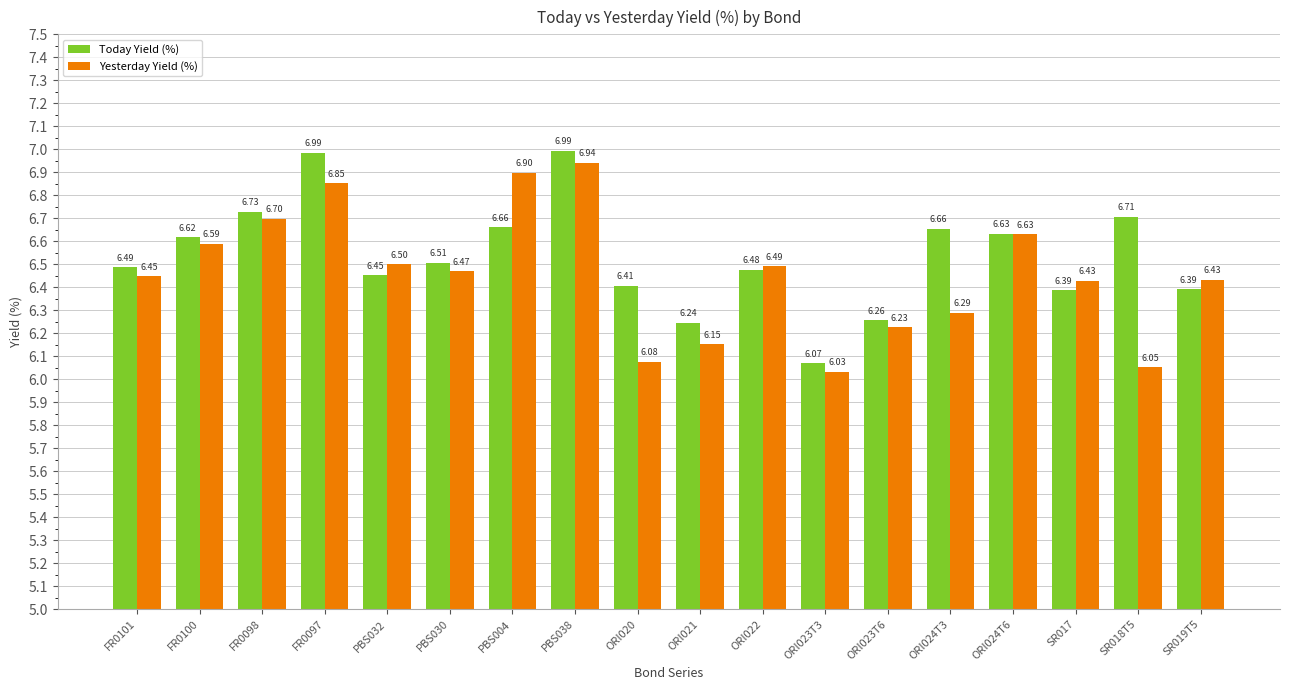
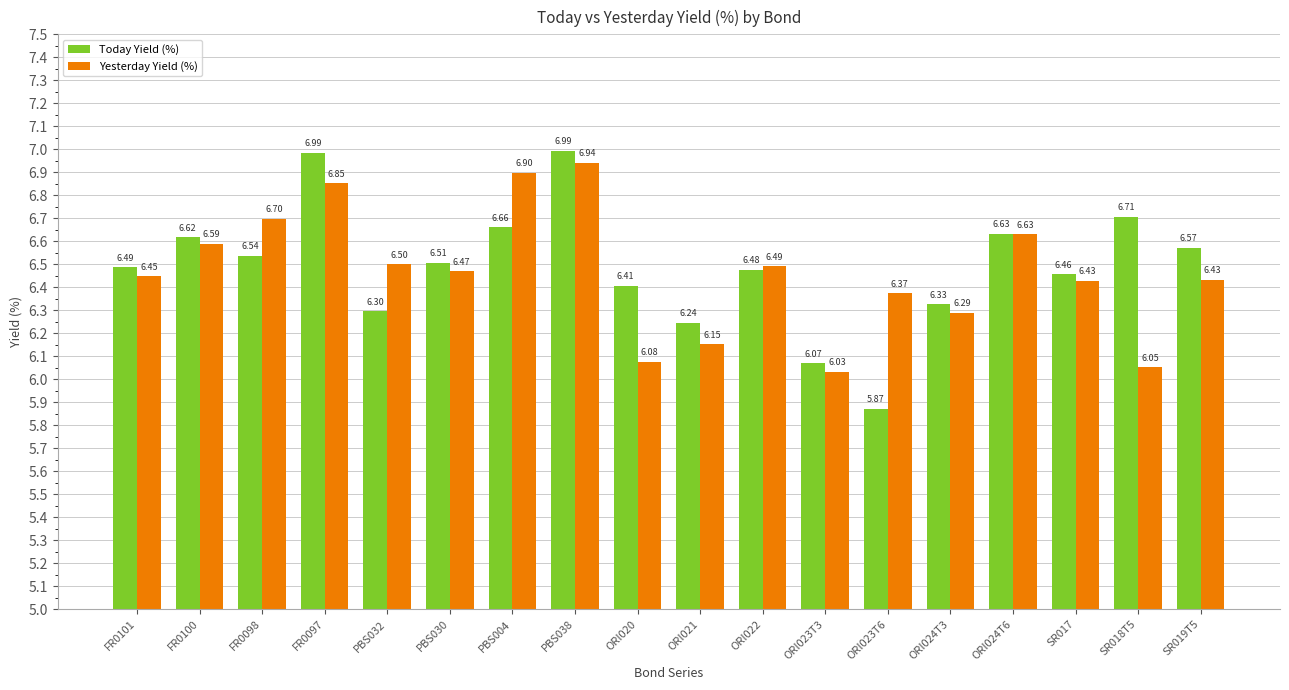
Today Yield (%), FR0098: 6.73 -> 6.54
Today Yield (%), PBS032: 6.45 -> 6.30
Today Yield (%), ORI023T6: 6.26 -> 5.87
Yesterday Yield (%), ORI023T6: 6.23 -> 6.37
Today Yield (%), ORI024T3: 6.66 -> 6.33
Today Yield (%), SR017: 6.39 -> 6.46
Today Yield (%), SR019T5: 6.39 -> 6.57
